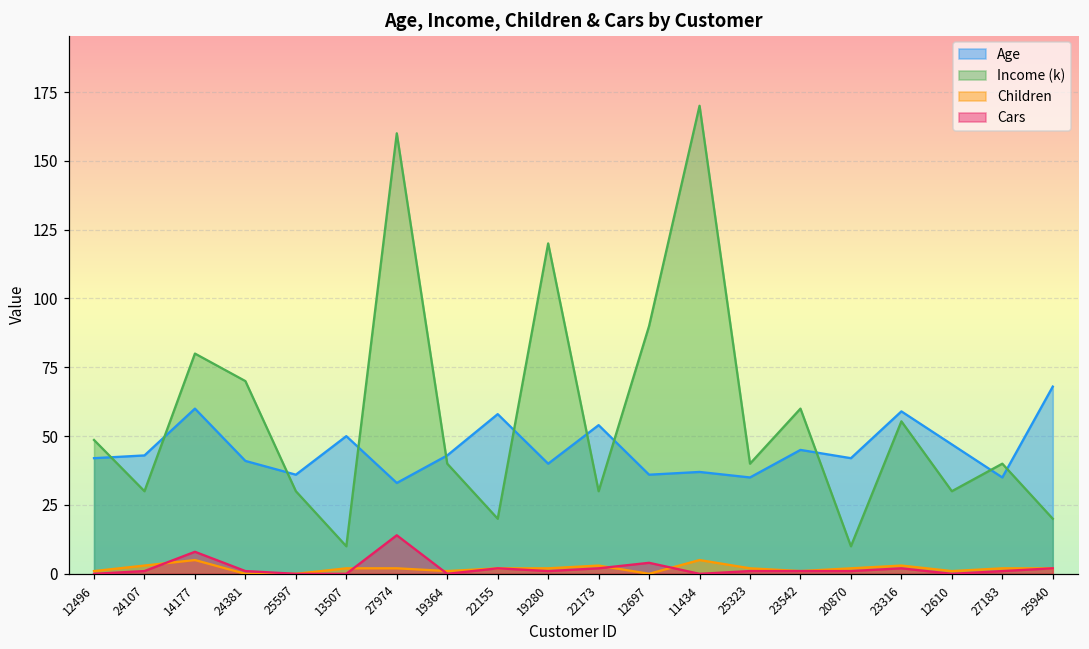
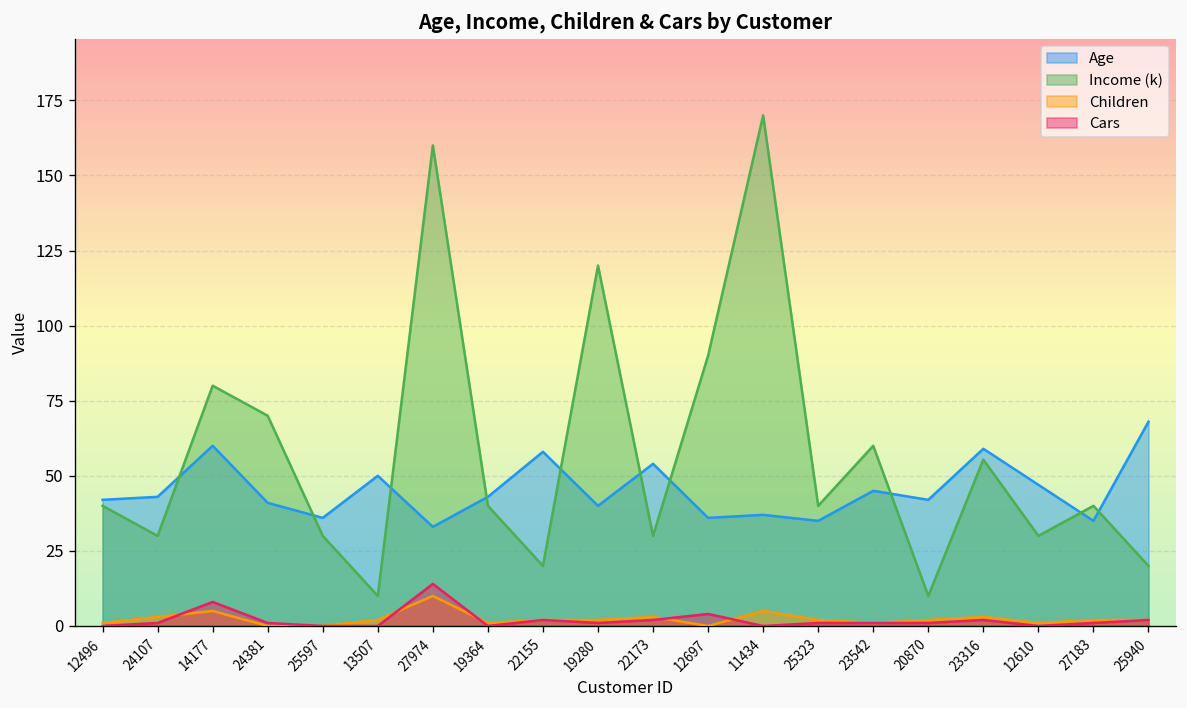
Income (k), 12496: 49 -> 40
Children, 27974: 2 -> 10
